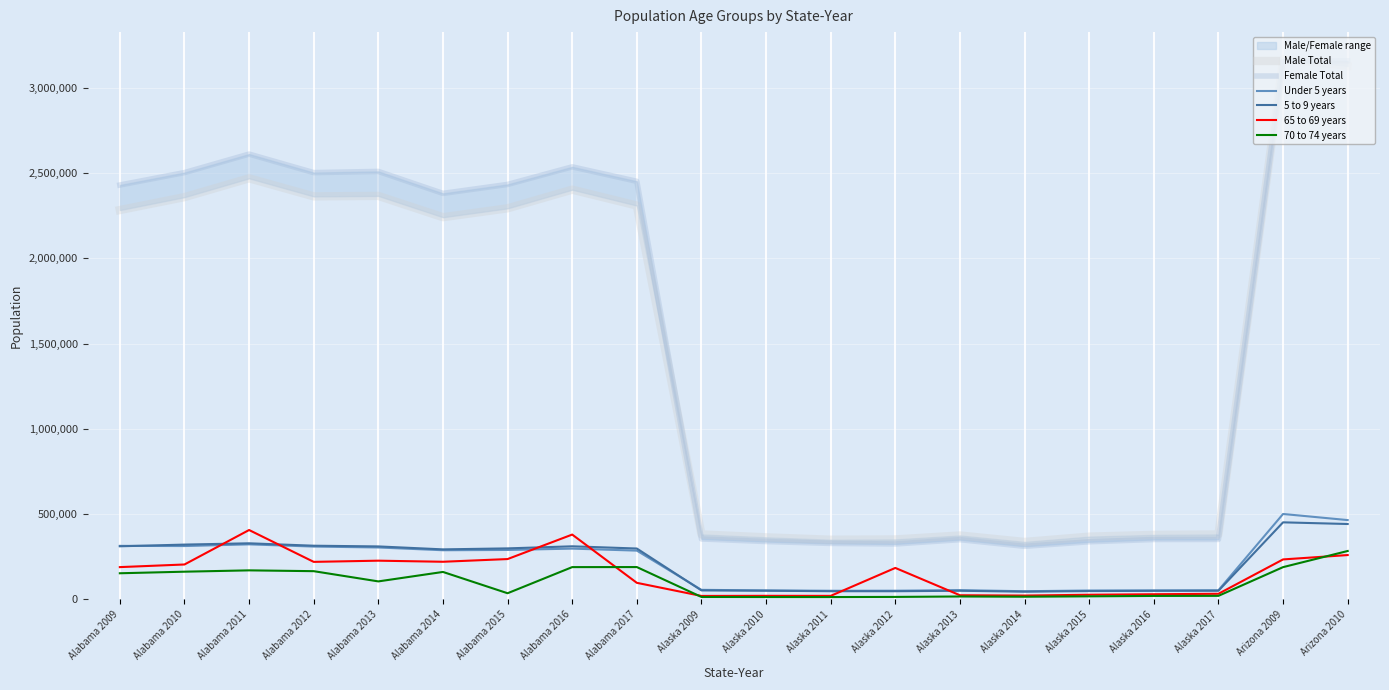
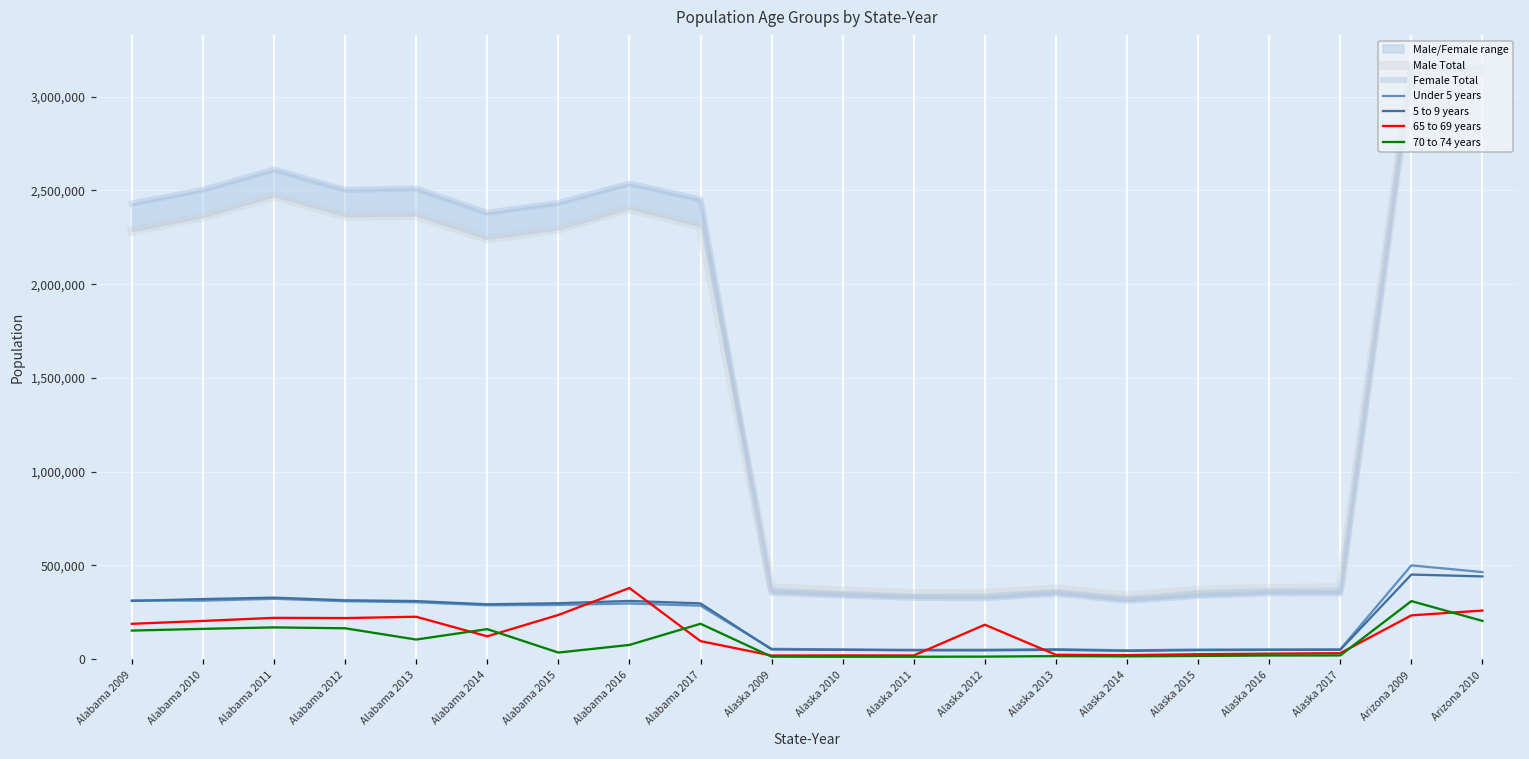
65 to 69 years, Alabama 2011: 410,000 -> 220,000
65 to 69 years, Alabama 2014: 220,000 -> 120,000
70 to 74 years, Alabama 2016: 190,000 -> 80,000
70 to 74 years, Arizona 2009: 190,000 -> 310,000
70 to 74 years, Arizona 2010: 280,000 -> 200,000
